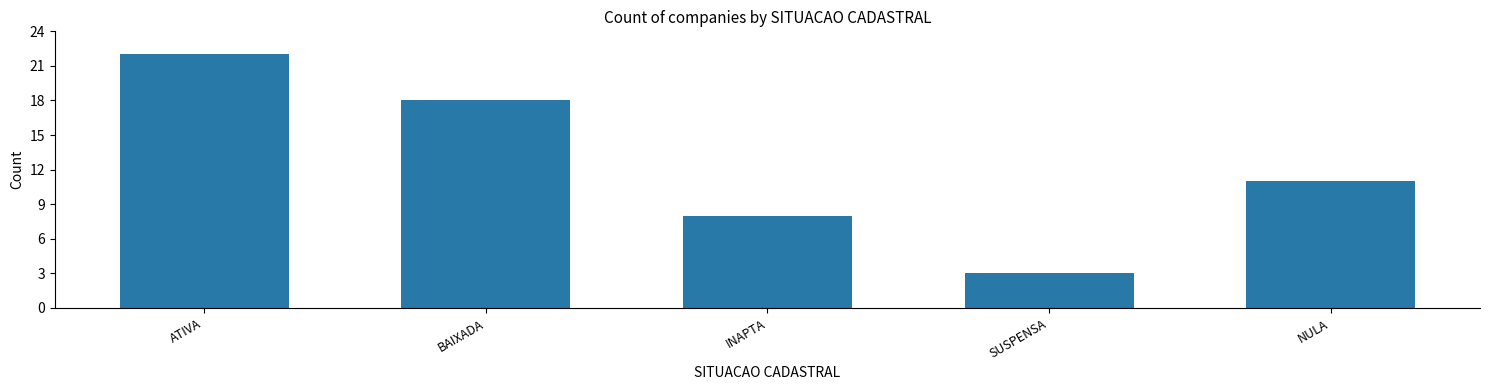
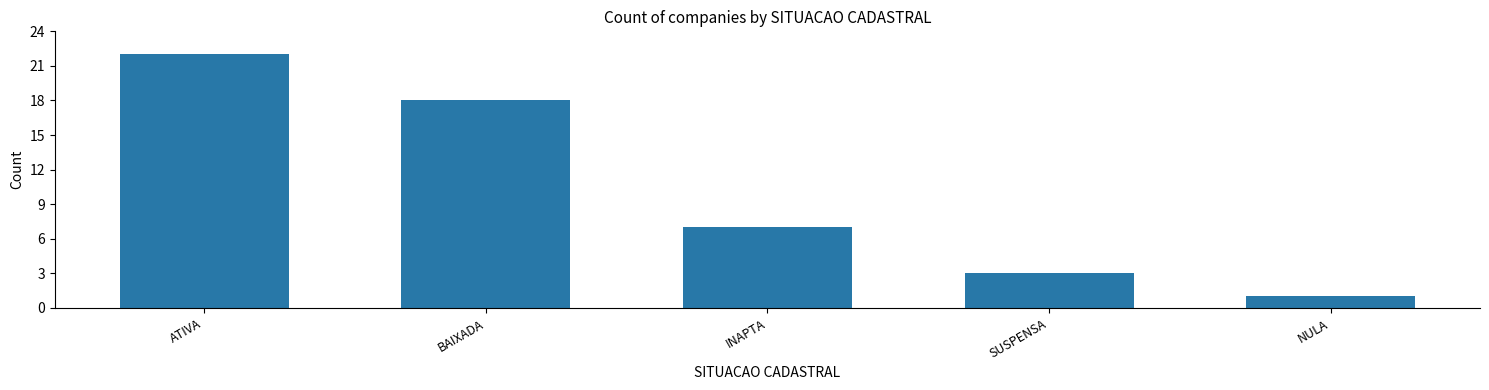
INAPTA: 8 -> 7
NULA: 11 -> 1
